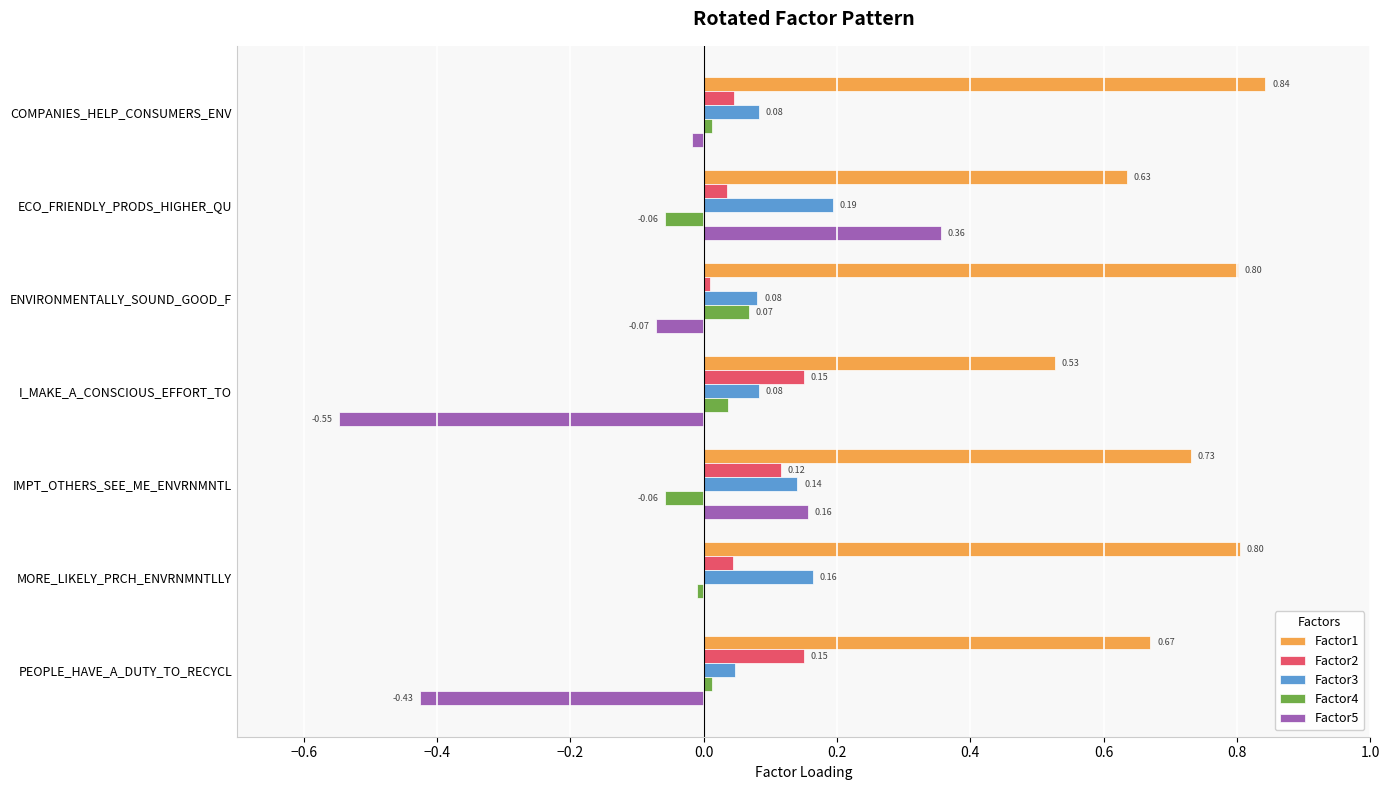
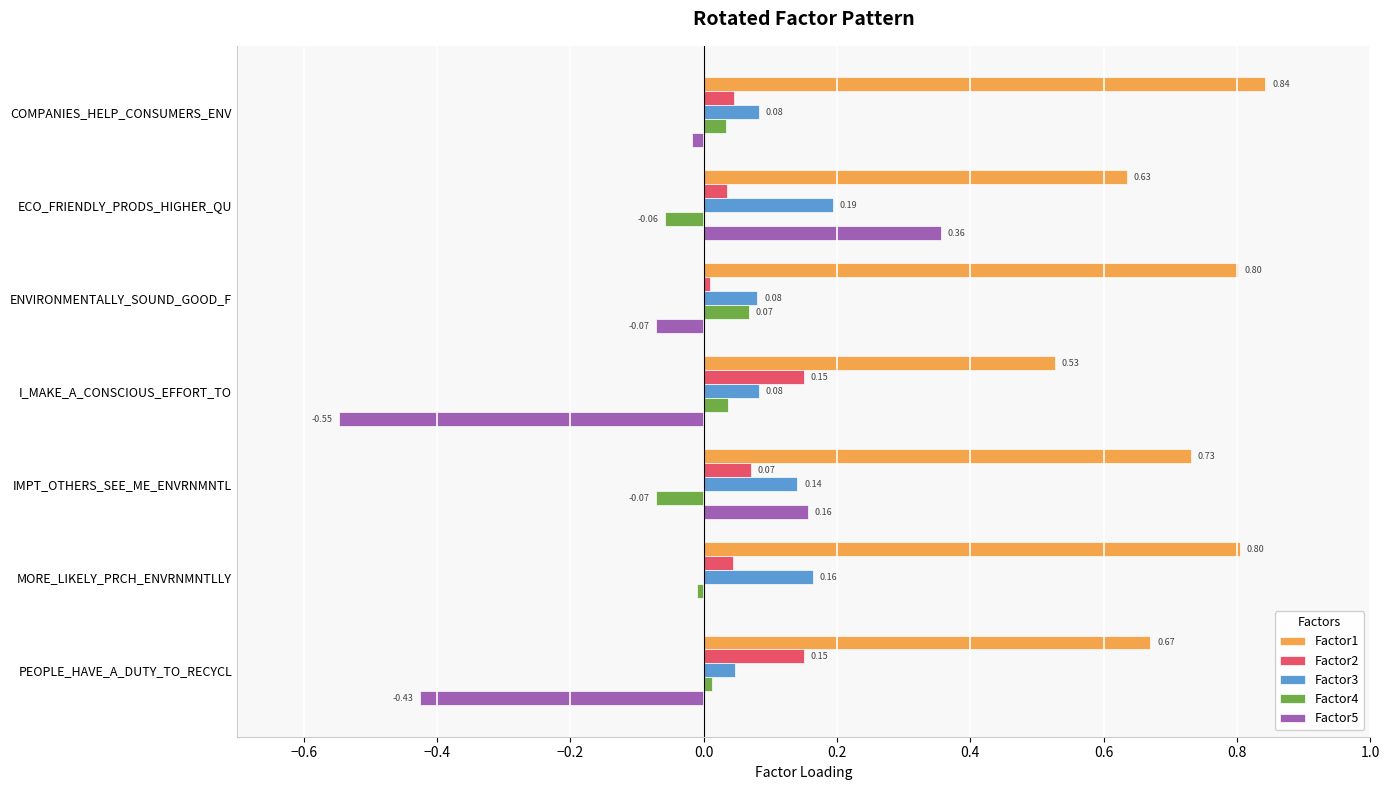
Factor4, COMPANIES_HELP_CONSUMERS_ENV: 0.01 -> 0.03
Factor2, IMPT_OTHERS_SEE_ME_ENVRNMNTL: 0.12 -> 0.07
Factor4, IMPT_OTHERS_SEE_ME_ENVRNMNTL: -0.06 -> -0.07
